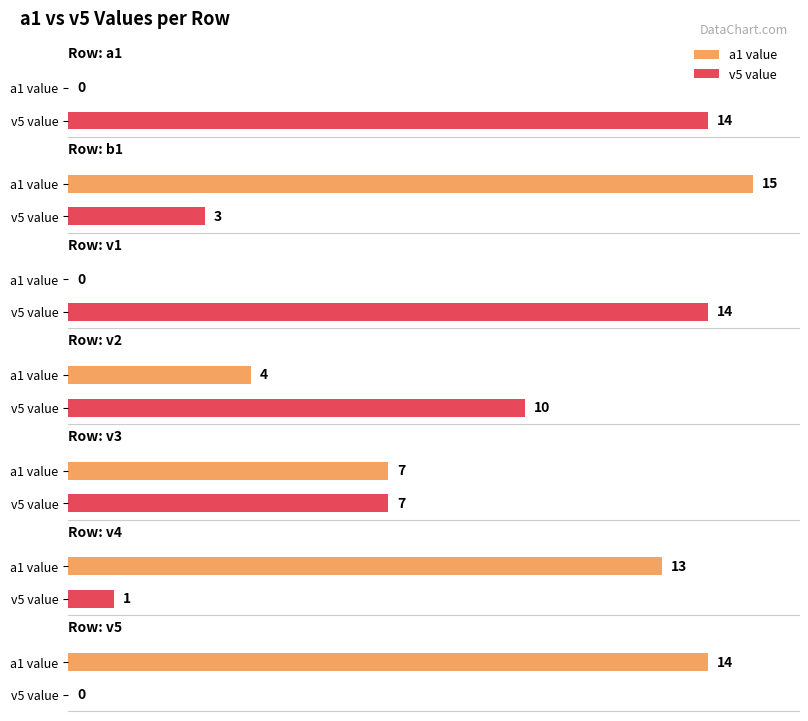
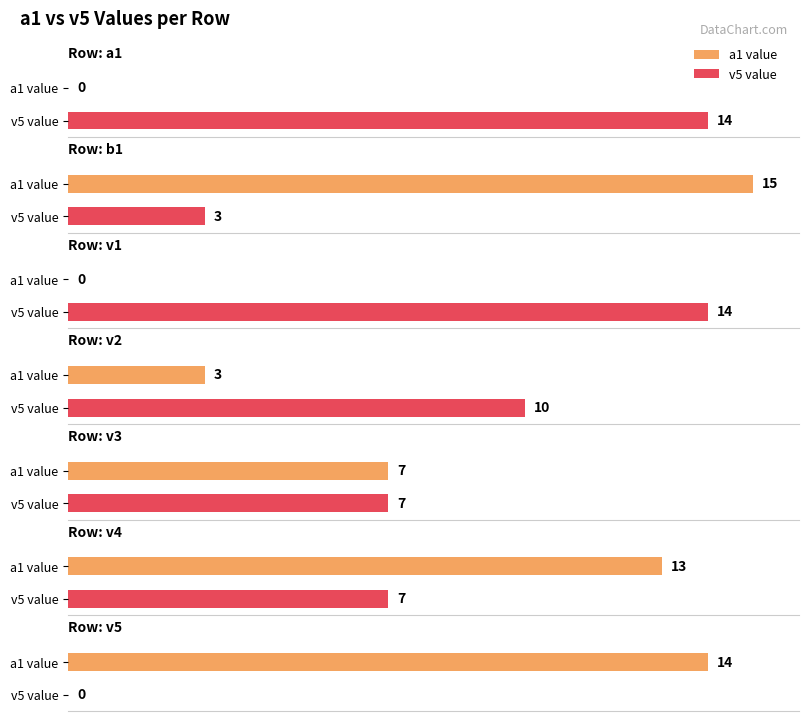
Row: v2, a1 value: 4 -> 3
Row: v4, v5 value: 1 -> 7
